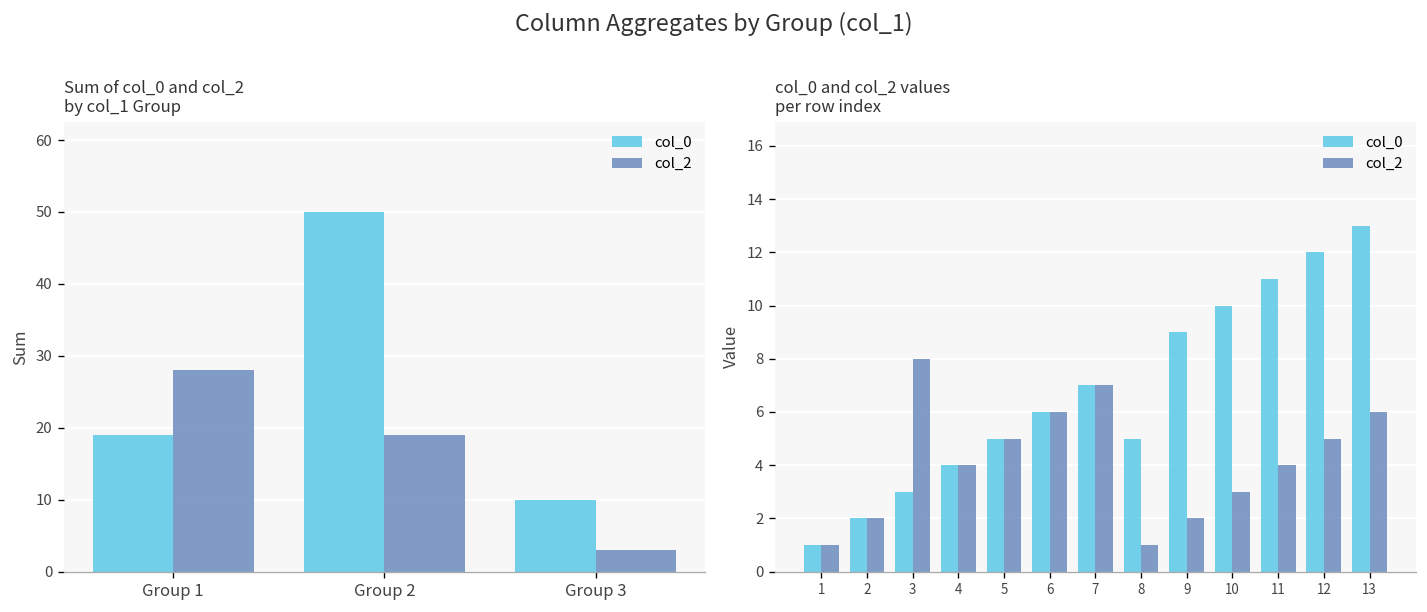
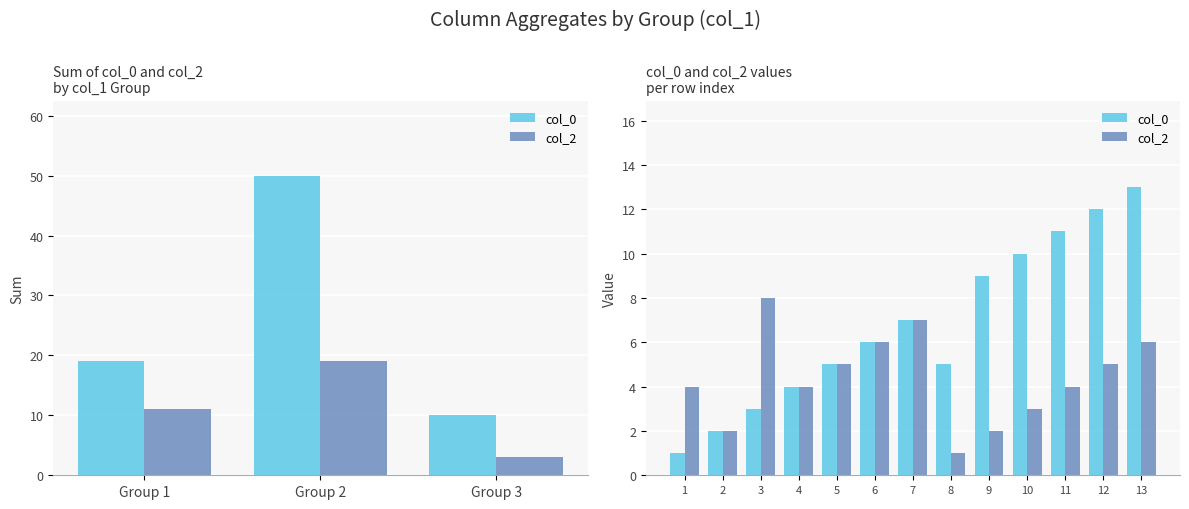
Sum of col_0 and col_2 by col_1 Group, col_2, Group 1: 28 -> 11
col_0 and col_2 values per row index, col_2, 1: 1 -> 4
